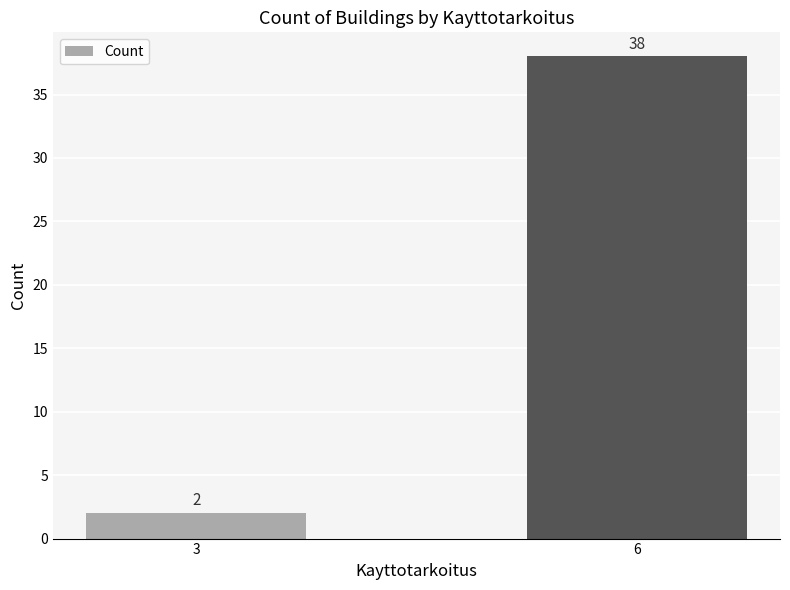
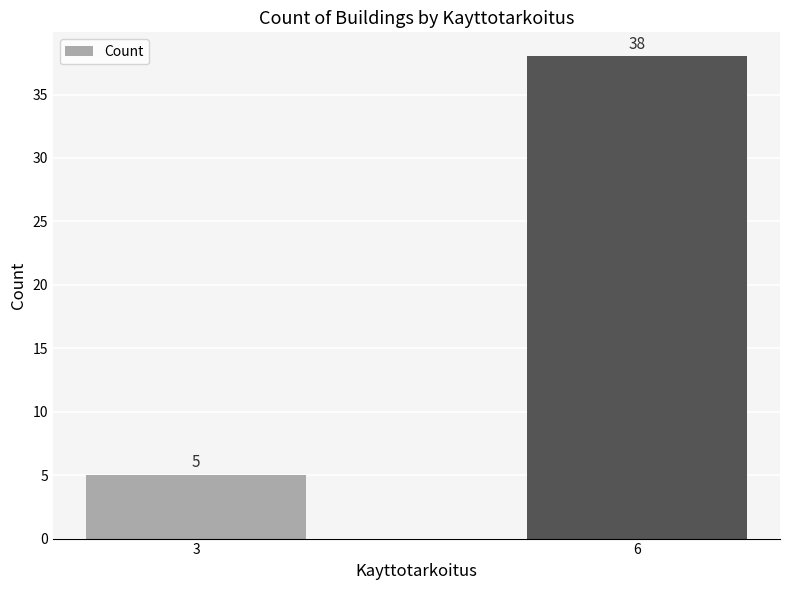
3: 2 -> 5
